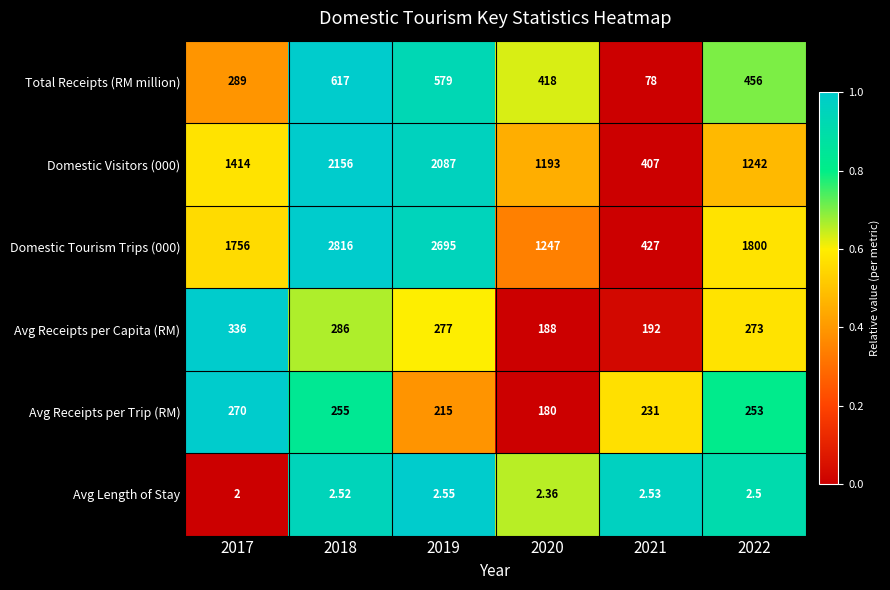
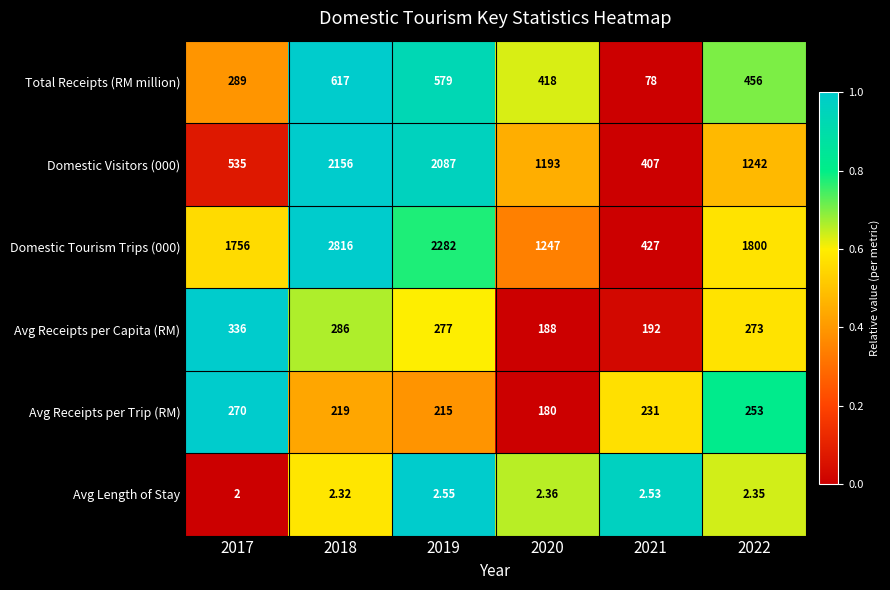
Domestic Visitors (000), 2017: 1414 -> 535
Domestic Tourism Trips (000), 2019: 2695 -> 2282
Avg Receipts per Trip (RM), 2018: 255 -> 219
Avg Length of Stay, 2018: 2.52 -> 2.32
Avg Length of Stay, 2022: 2.5 -> 2.35
